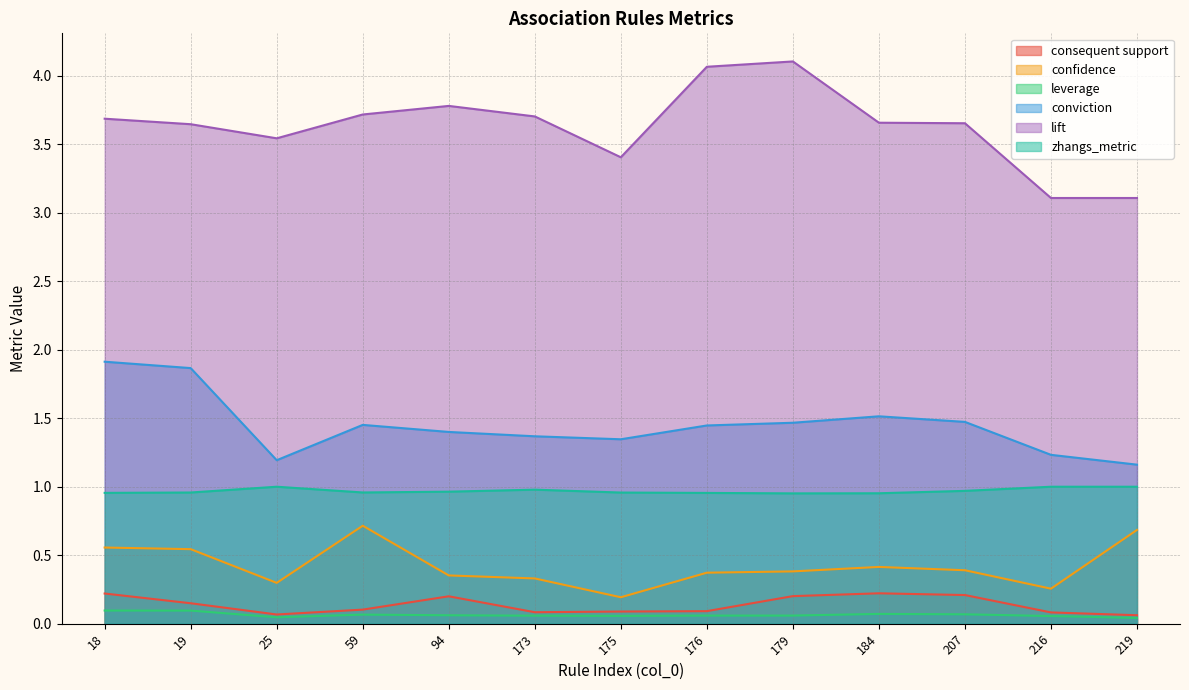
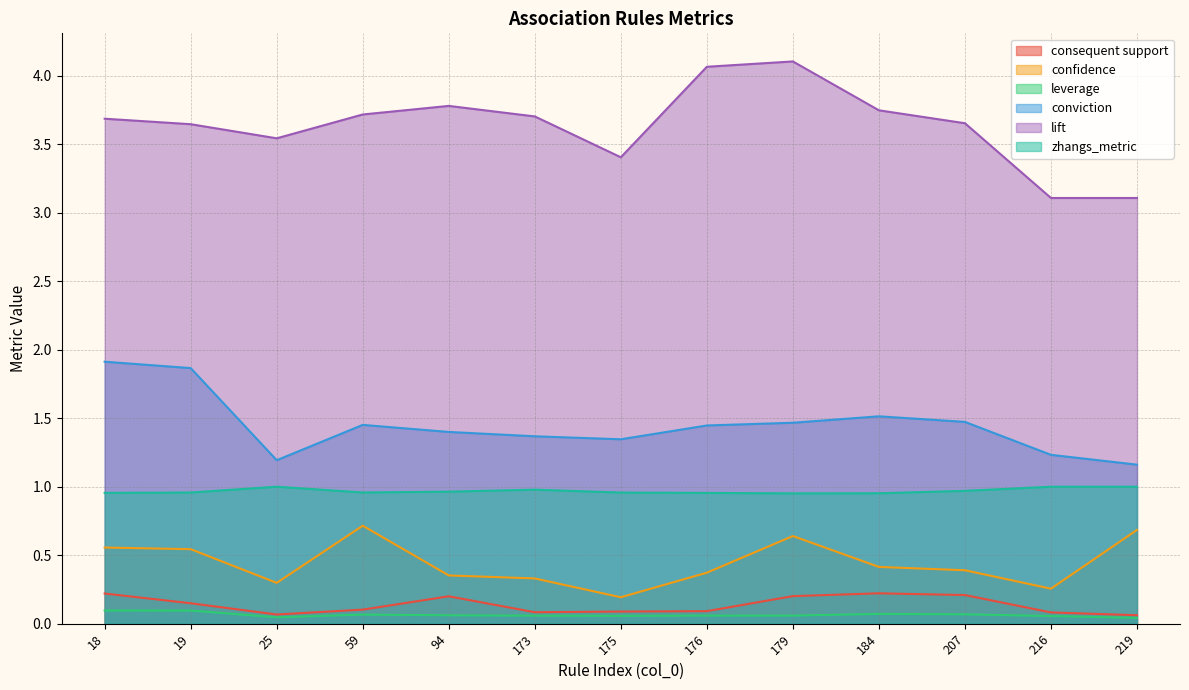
confidence, 179: 0.38 -> 0.64
lift, 184: 3.66 -> 3.75
